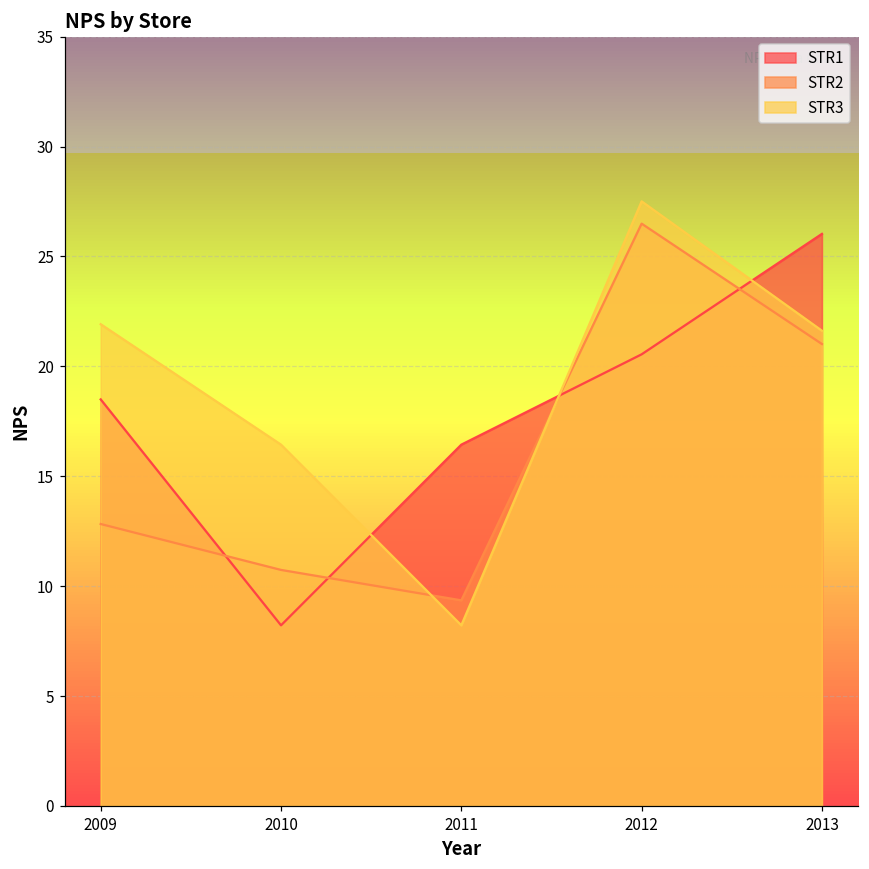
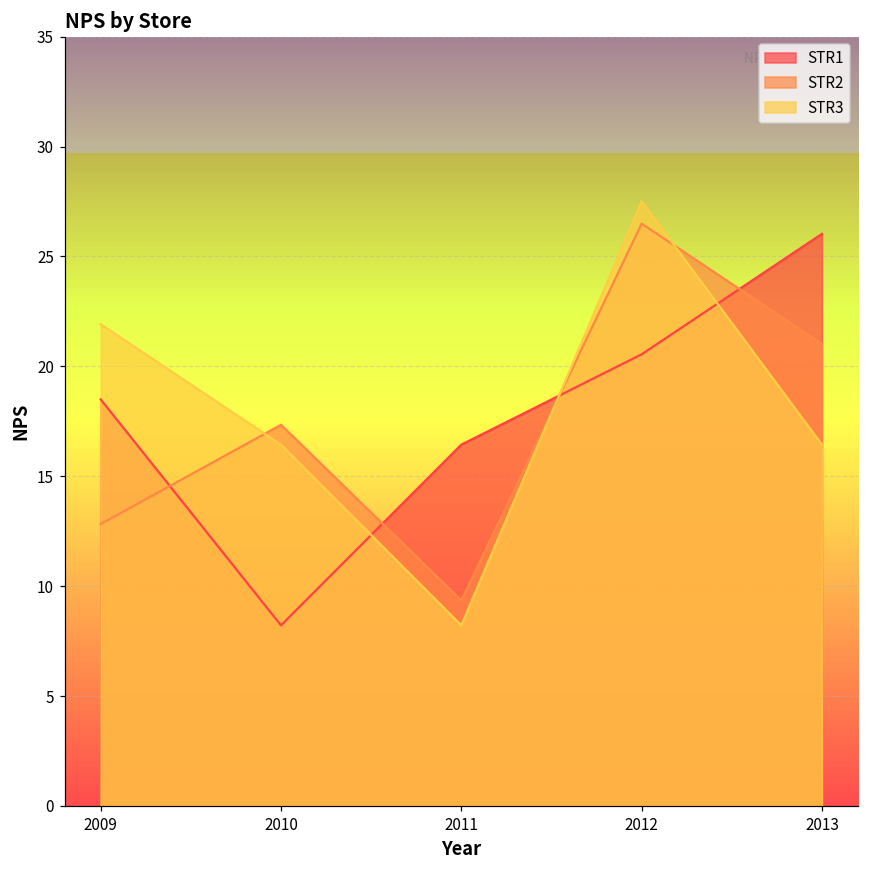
STR2, 2010: 10.7 -> 17.3
STR3, 2013: 21.6 -> 16.4
